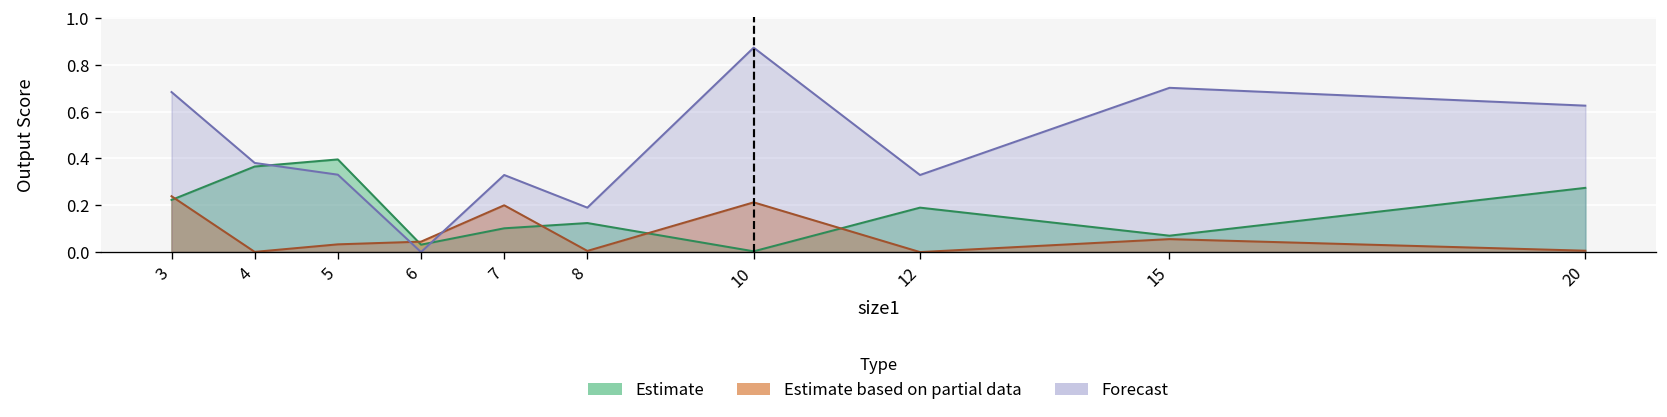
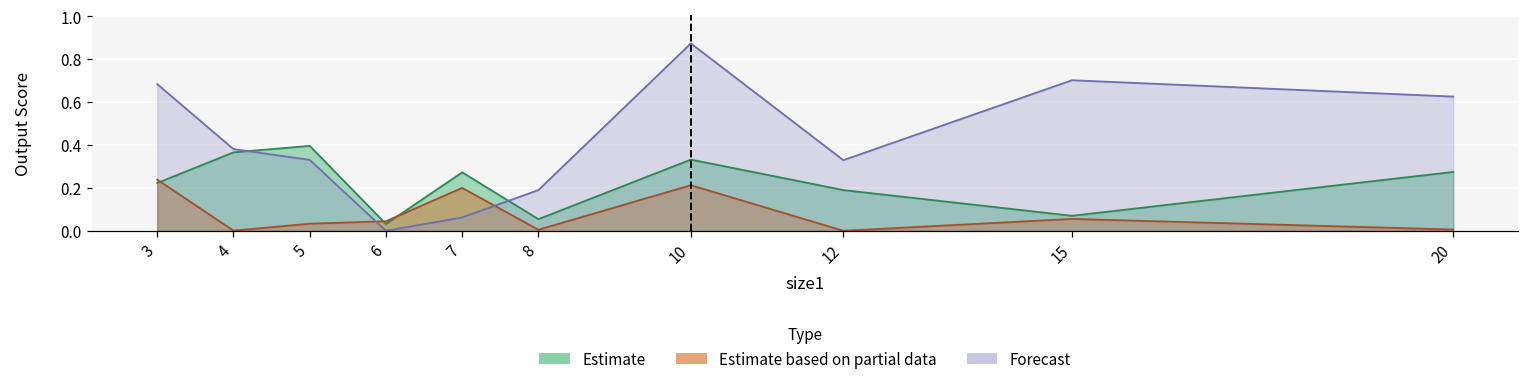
Estimate, 7: 0.10 -> 0.27
Forecast, 7: 0.33 -> 0.06
Estimate, 8: 0.12 -> 0.05
Estimate, 10: 0.00 -> 0.33
